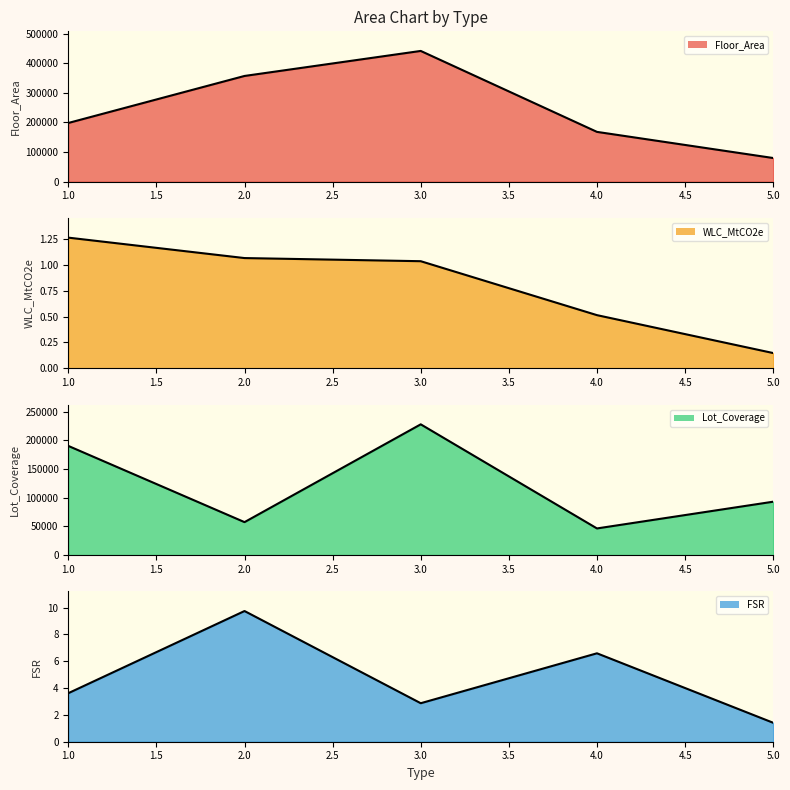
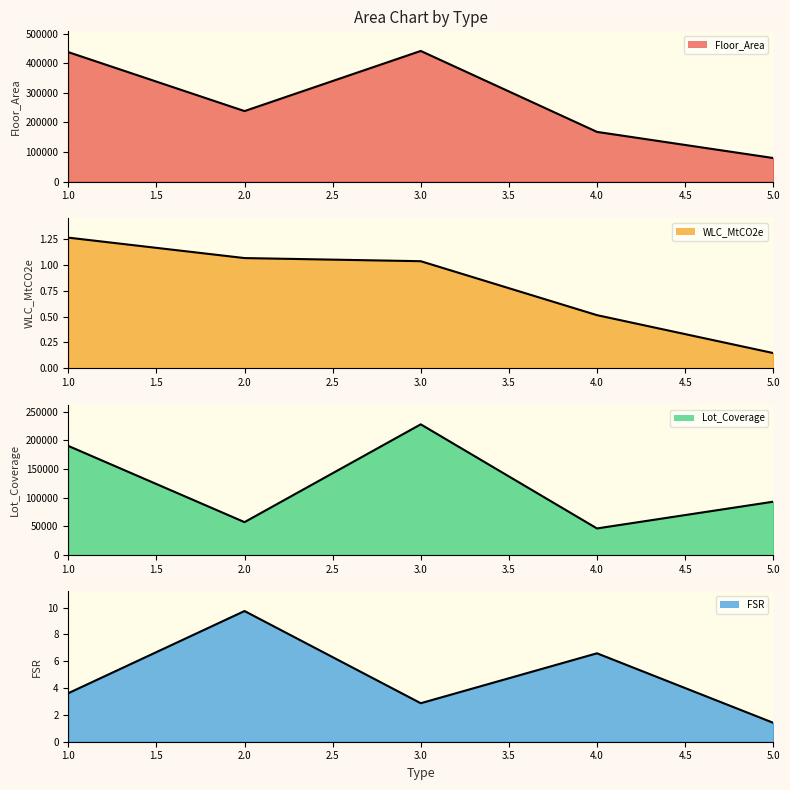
Area Chart by Type, 1.0: 200000 -> 440000
Area Chart by Type, 2.0: 360000 -> 240000
